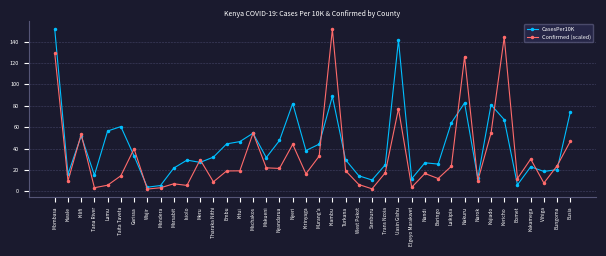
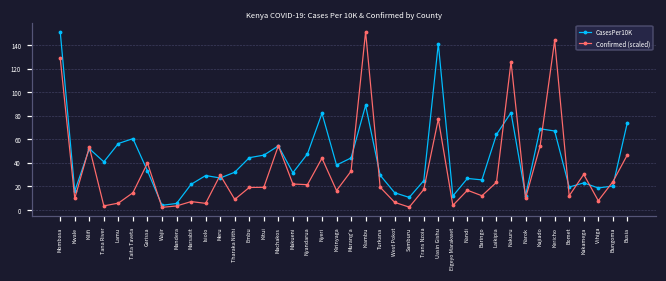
CasesPer10K, Tana River: 15 -> 41
CasesPer10K, Kajiado: 81 -> 69
CasesPer10K, Bomet: 6 -> 19
